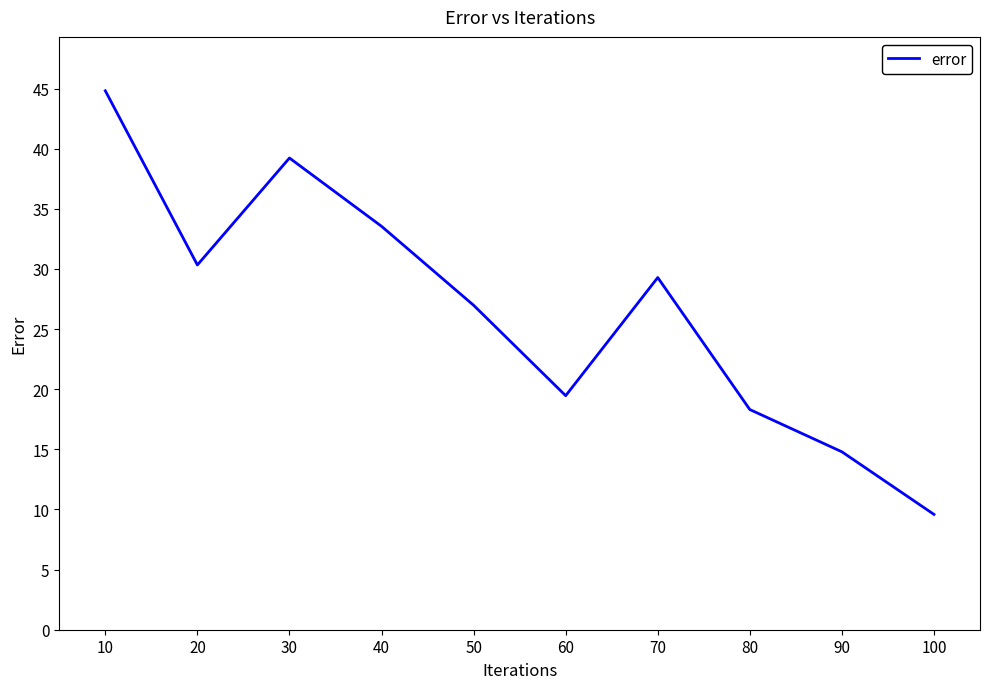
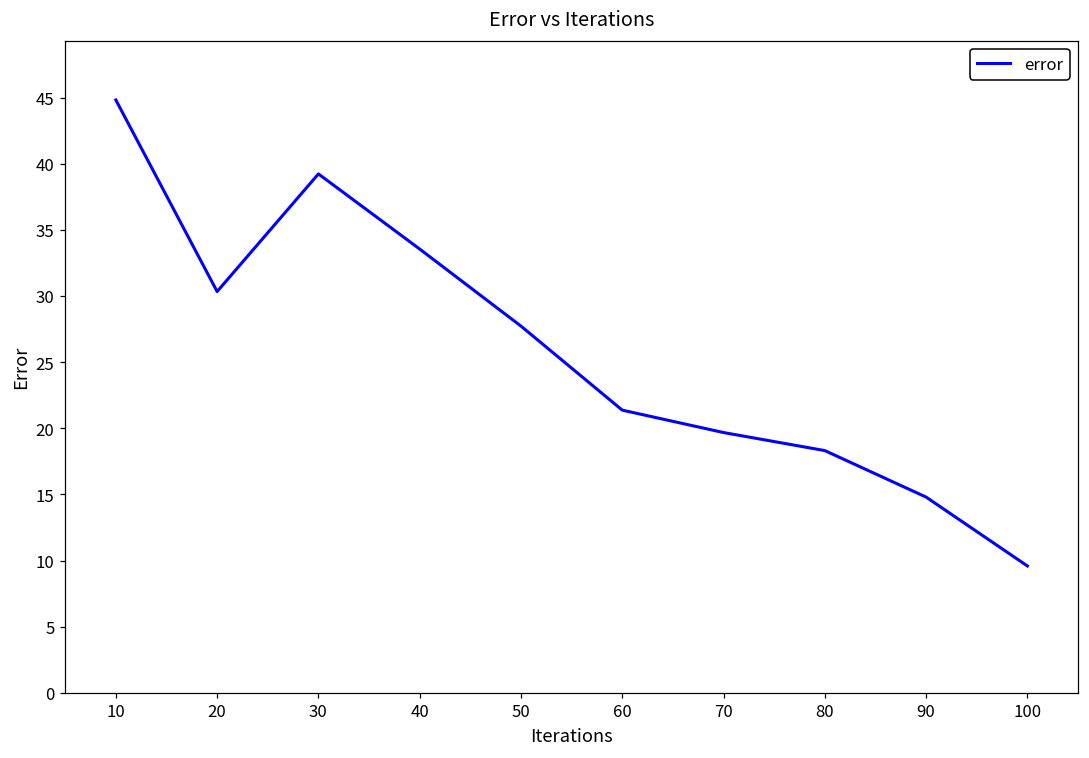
50: 27.0 -> 27.7
60: 19.5 -> 21.4
70: 29.3 -> 19.7
